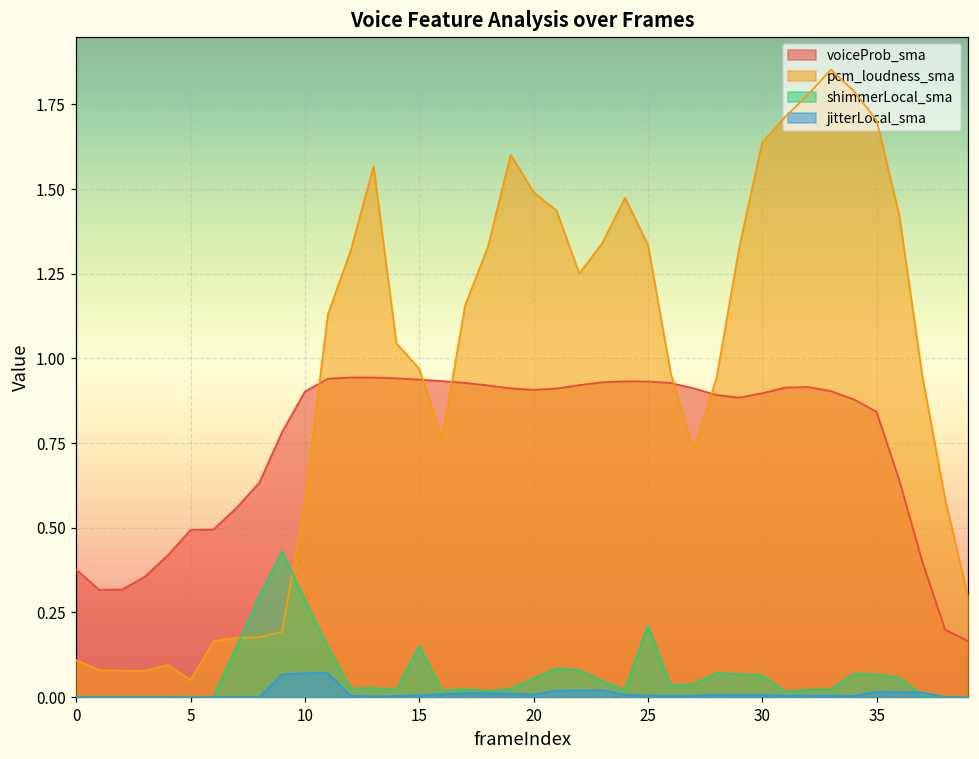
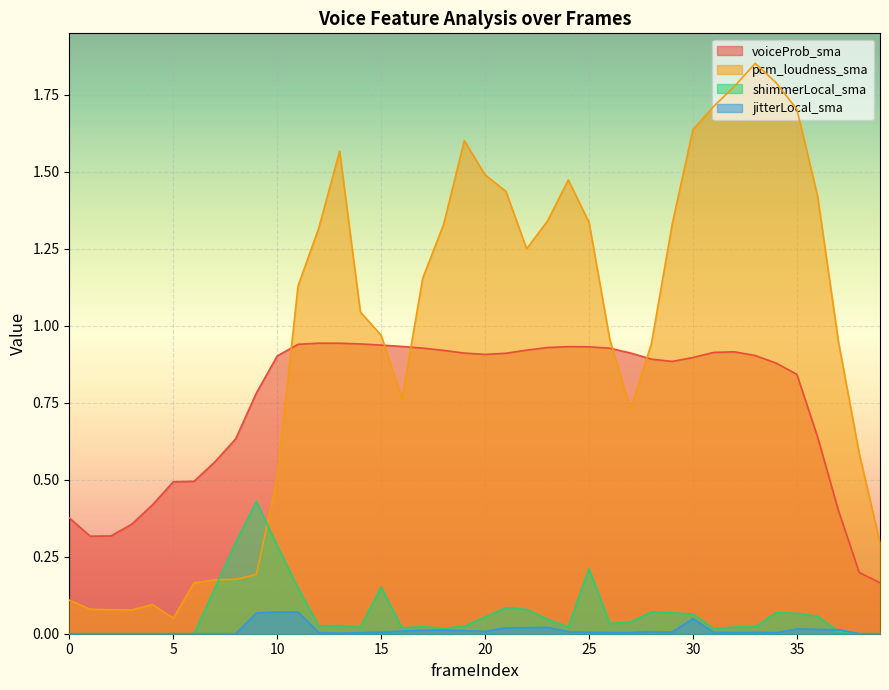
pcm_loudness_sma, 10: 0.58 -> 0.51
jitterLocal_sma, 30: 0.01 -> 0.05
